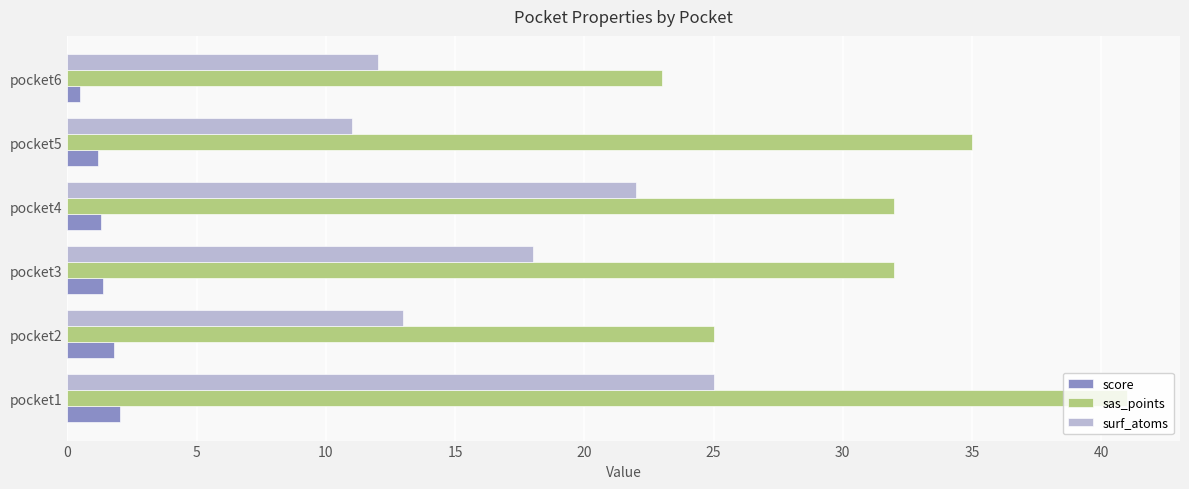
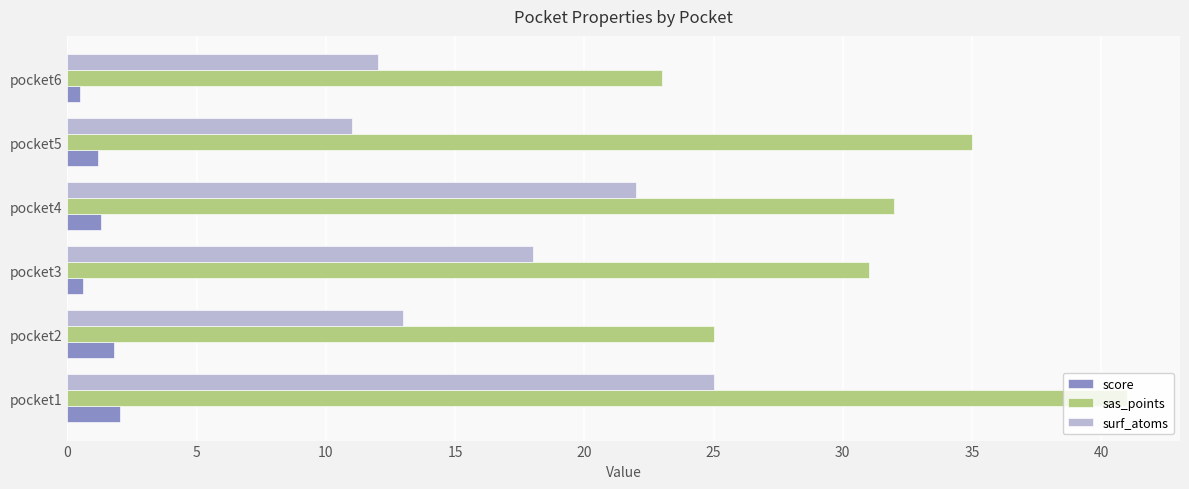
sas_points, pocket3: 32 -> 31
score, pocket3: 1.4 -> 0.6
